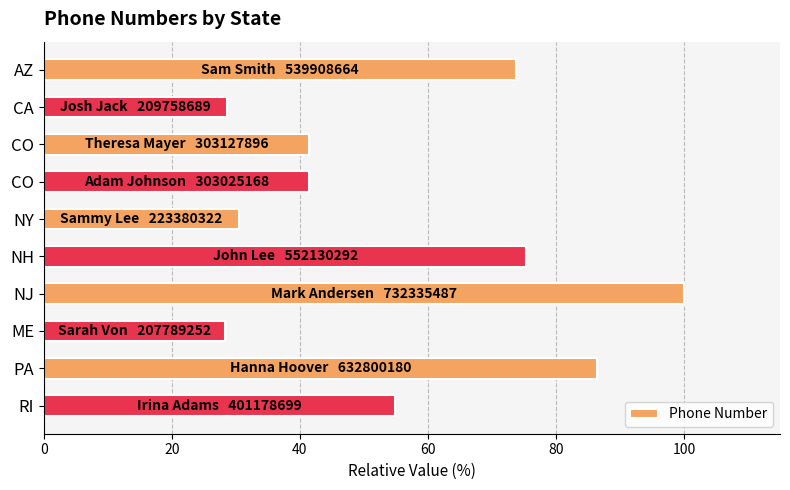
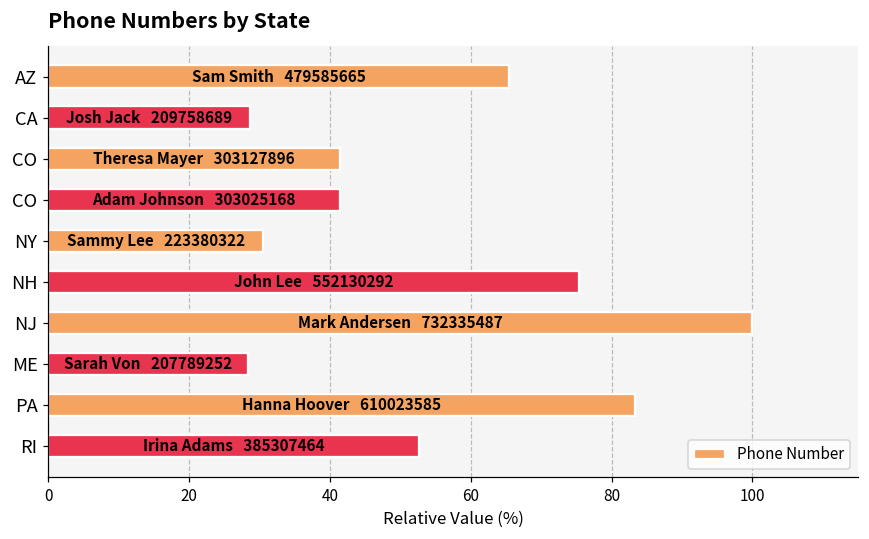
AZ: 539908664 -> 479585665
PA: 632800180 -> 610023585
RI: 401178699 -> 385307464
